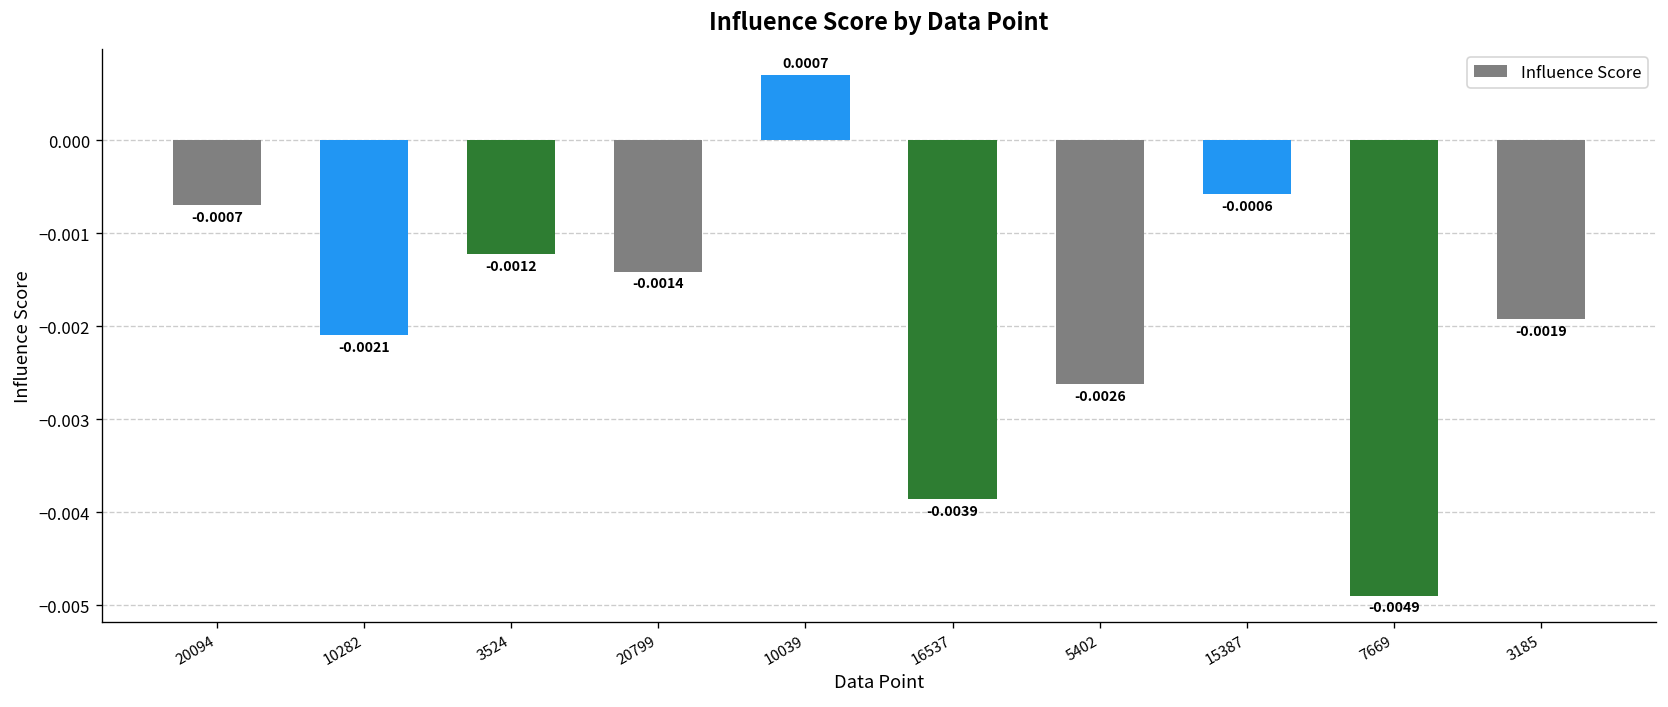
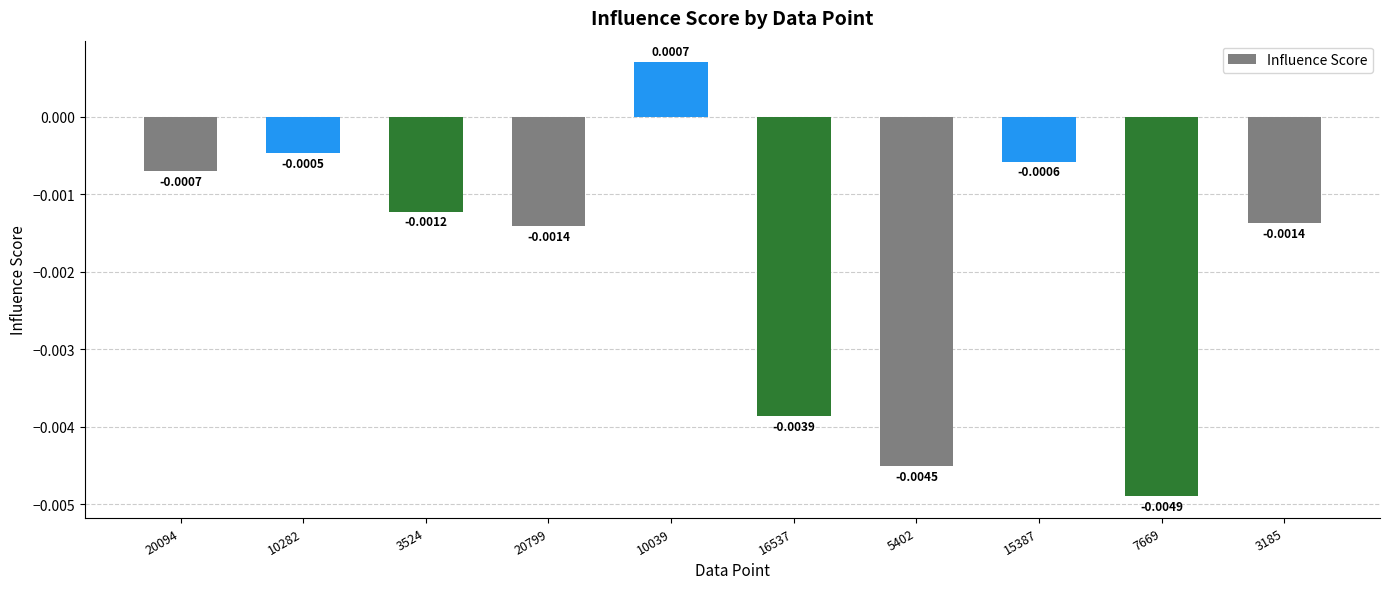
10282: -0.0021 -> -0.0005
5402: -0.0026 -> -0.0045
3185: -0.0019 -> -0.0014
